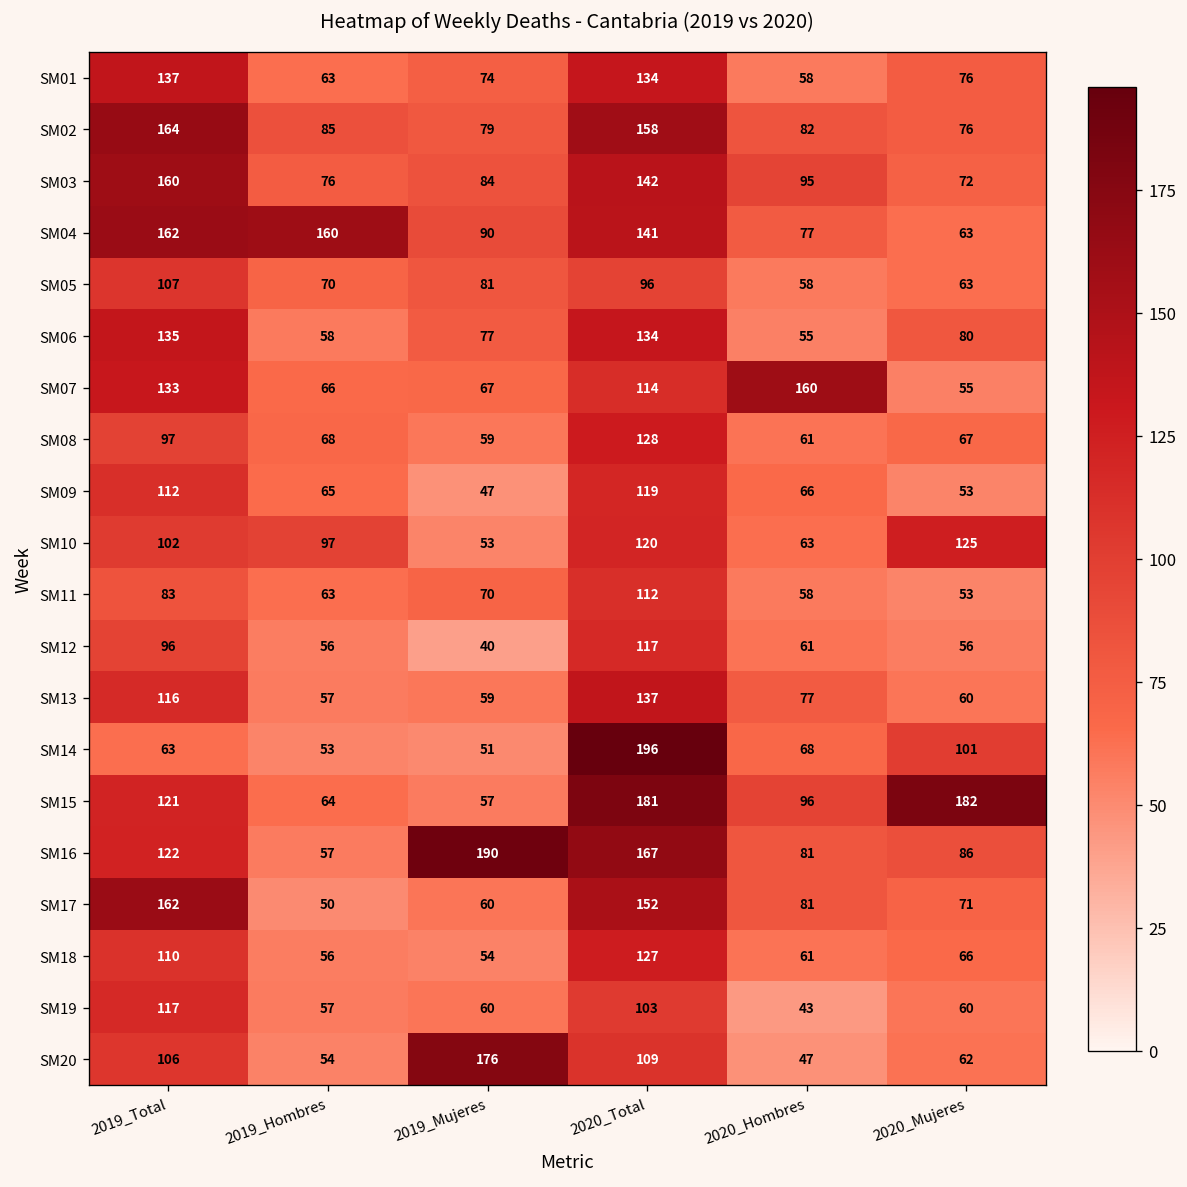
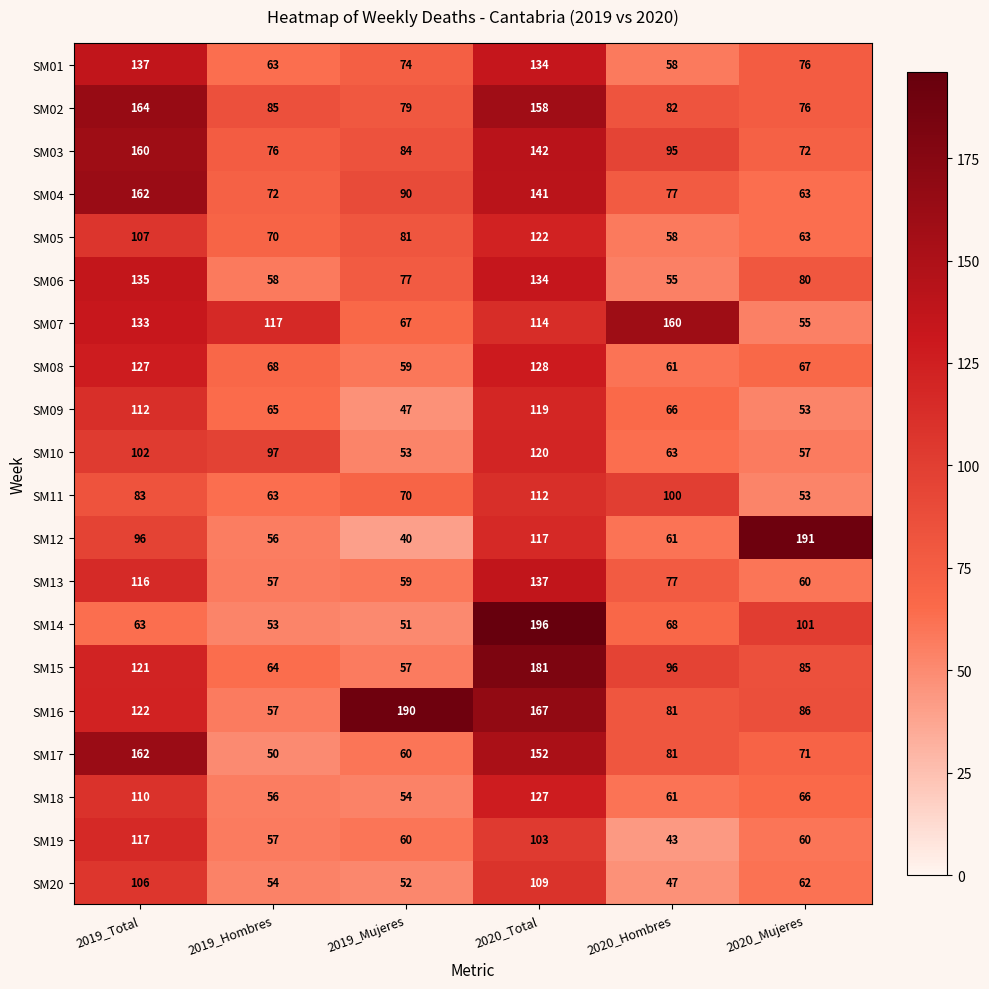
SM04, 2019_Hombres: 160 -> 72
SM05, 2020_Total: 96 -> 122
SM07, 2019_Hombres: 66 -> 117
SM08, 2019_Total: 97 -> 127
SM10, 2020_Mujeres: 125 -> 57
SM11, 2020_Hombres: 58 -> 100
SM12, 2020_Mujeres: 56 -> 191
SM15, 2020_Mujeres: 182 -> 85
SM20, 2019_Mujeres: 176 -> 52
